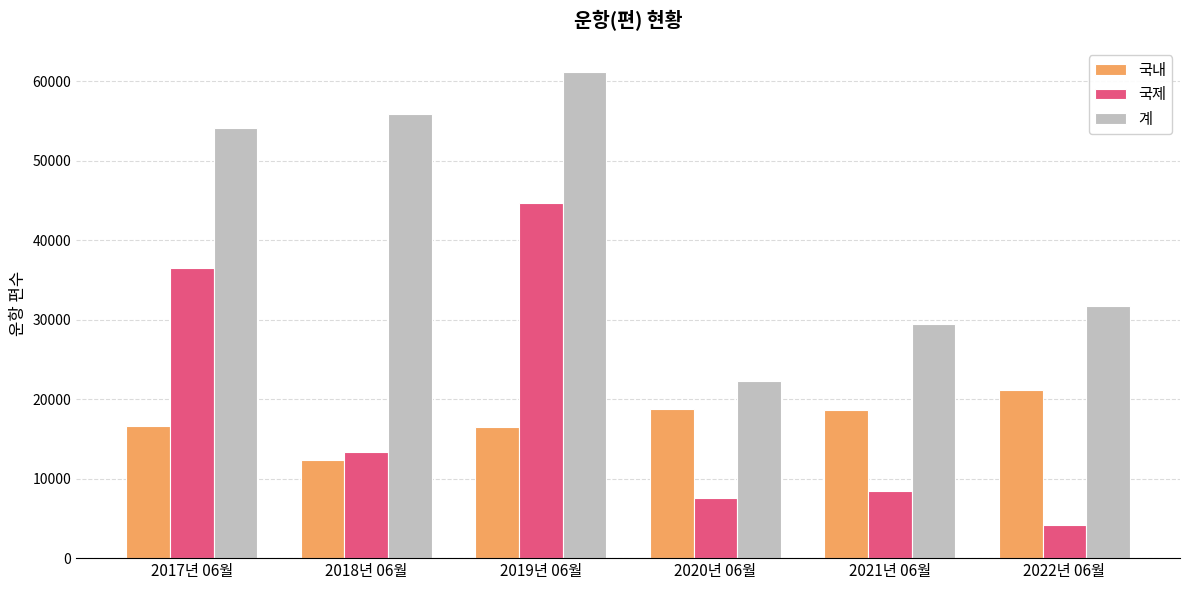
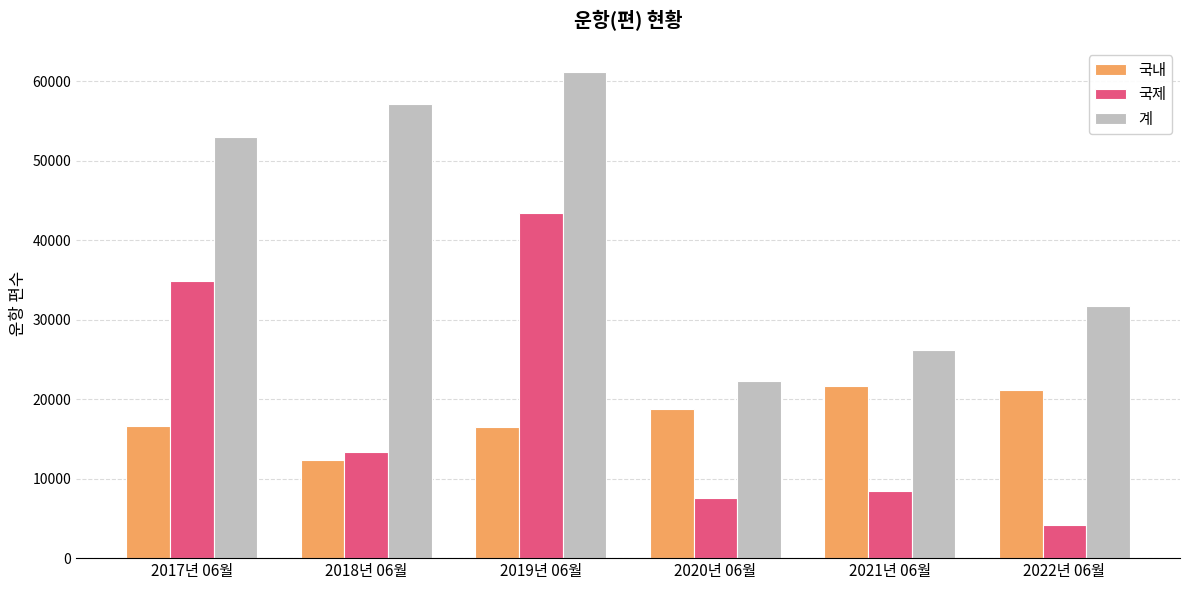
국제, 2017년 06월: 36000 -> 35000
계, 2017년 06월: 54000 -> 53000
계, 2018년 06월: 56000 -> 57000
국제, 2019년 06월: 45000 -> 43000
국내, 2021년 06월: 19000 -> 22000
계, 2021년 06월: 30000 -> 26000
